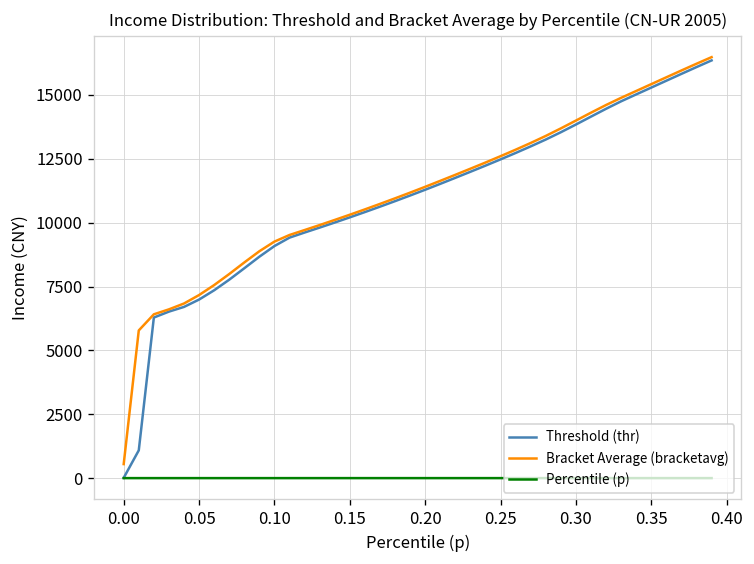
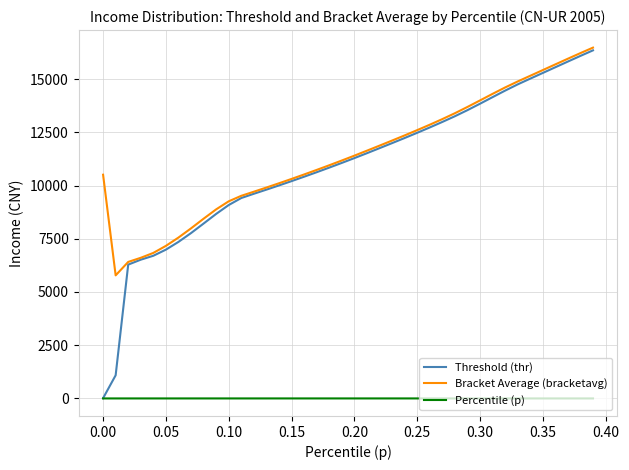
Bracket Average (bracketavg), 0.00: 500 -> 10500
